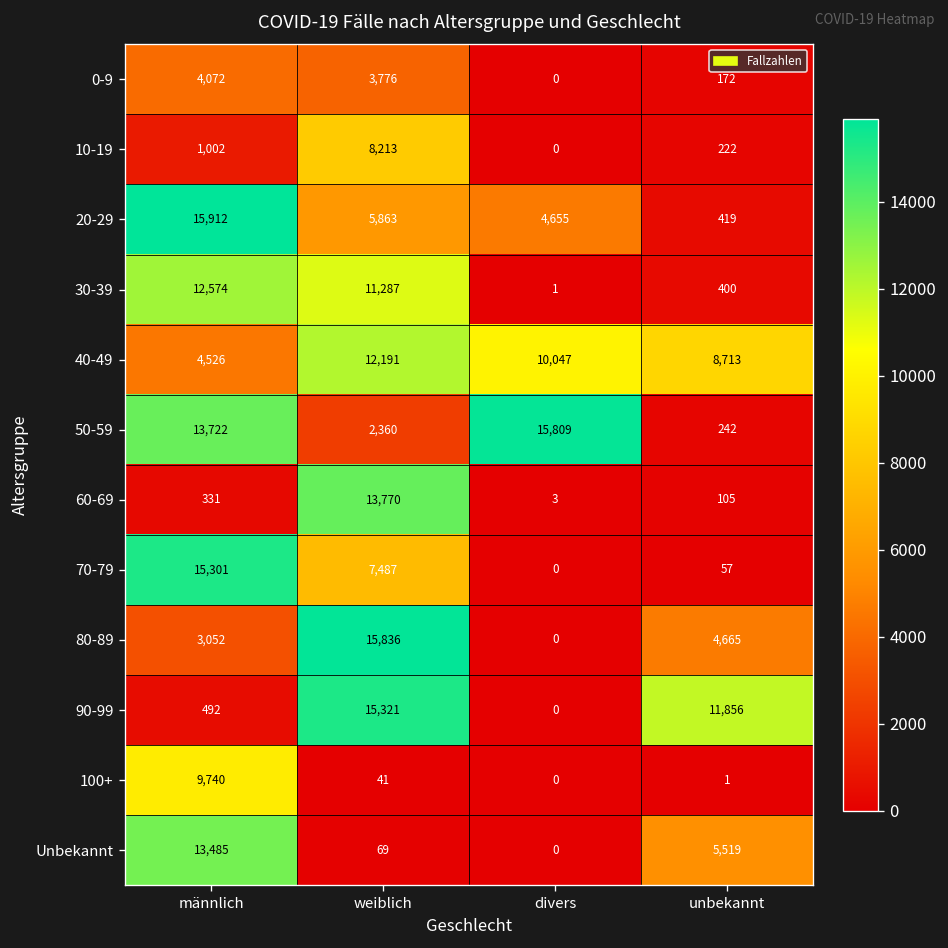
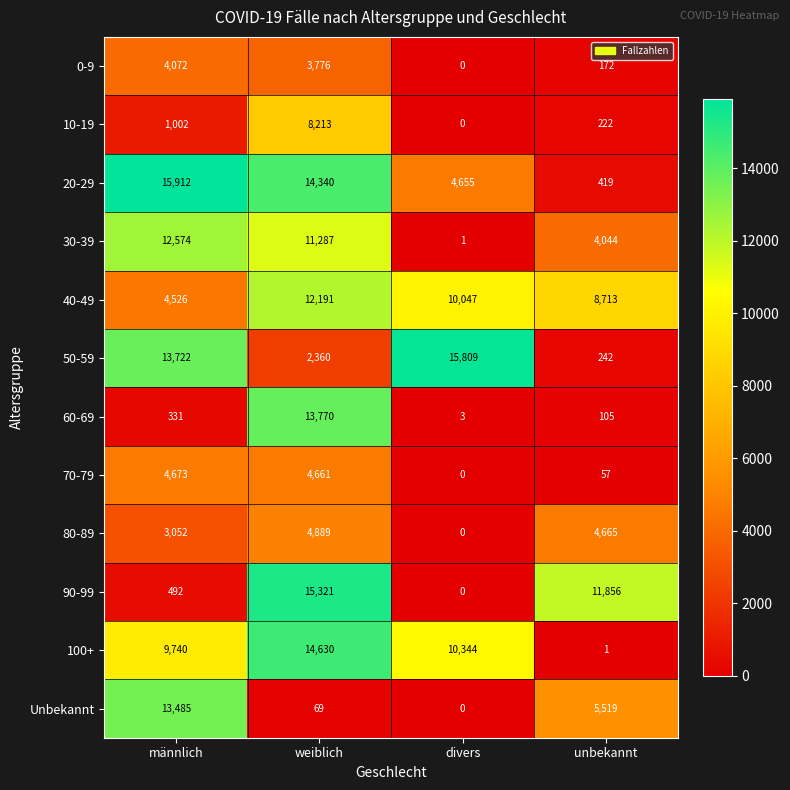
20-29, weiblich: 5,863 -> 14,340
30-39, unbekannt: 400 -> 4,044
70-79, männlich: 15,301 -> 4,673
70-79, weiblich: 7,487 -> 4,661
80-89, weiblich: 15,836 -> 4,889
100+, weiblich: 41 -> 14,630
100+, divers: 0 -> 10,344
